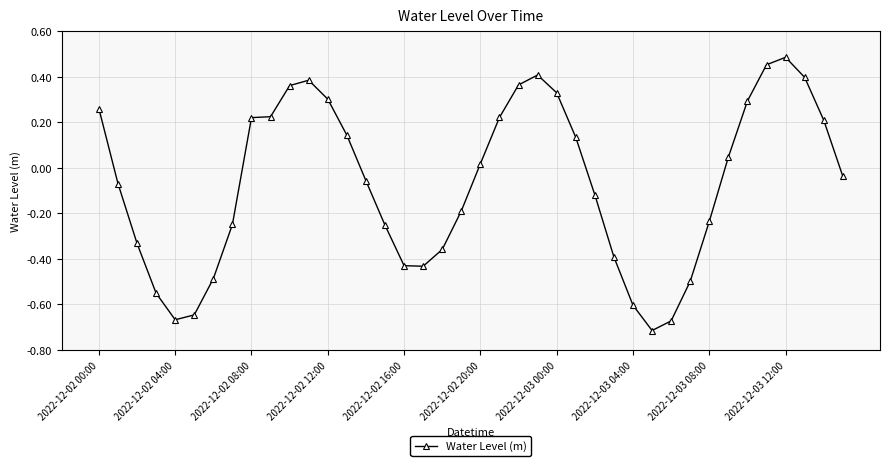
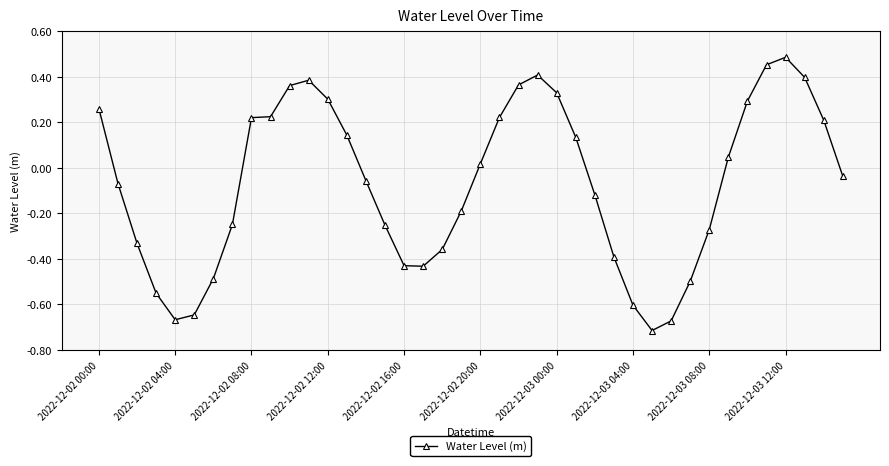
2022-12-03 08:00: -0.24 -> -0.27
